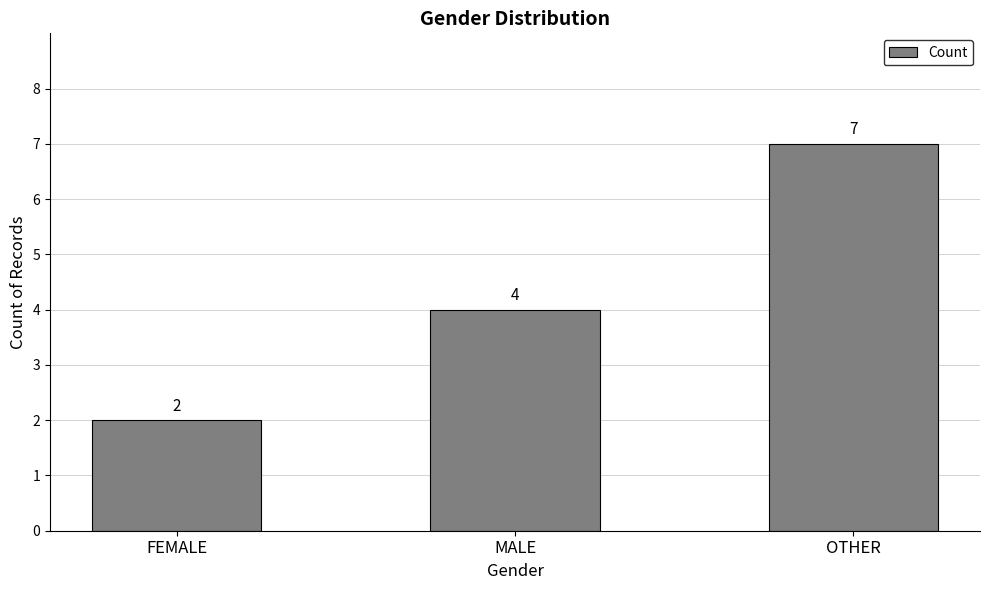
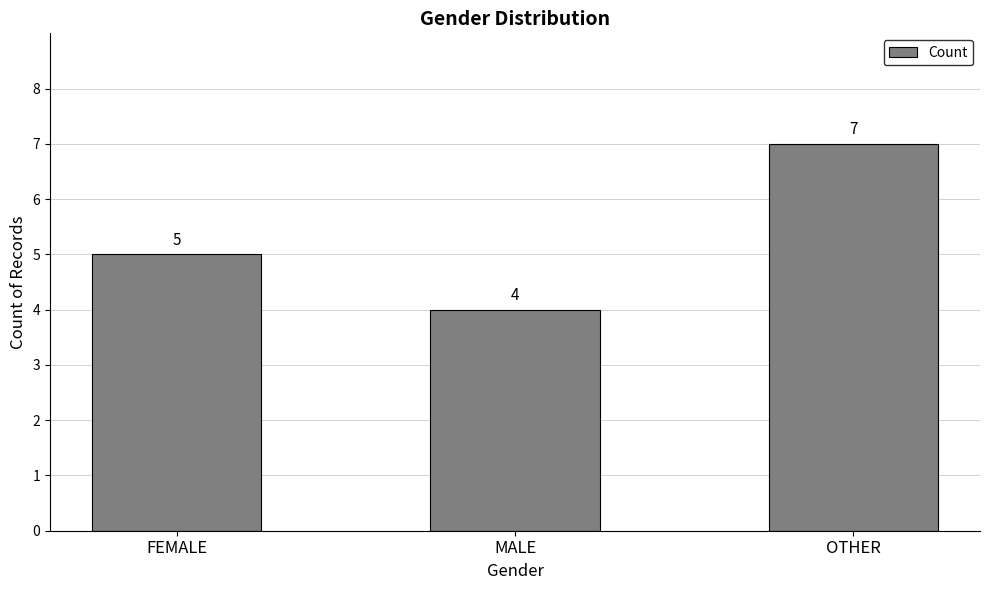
FEMALE: 2 -> 5
